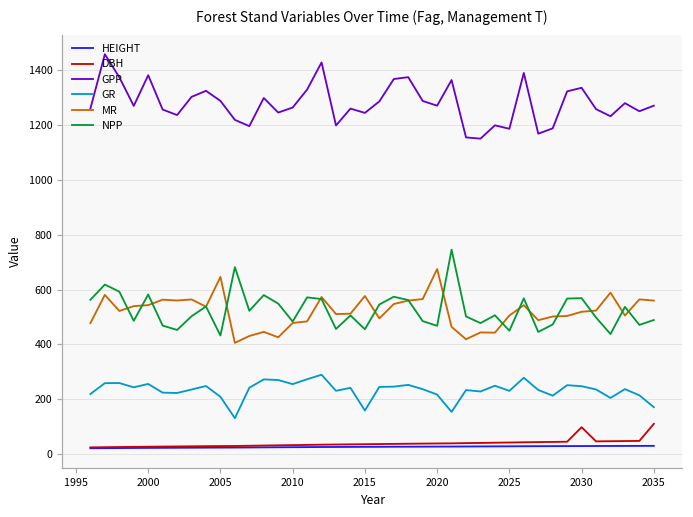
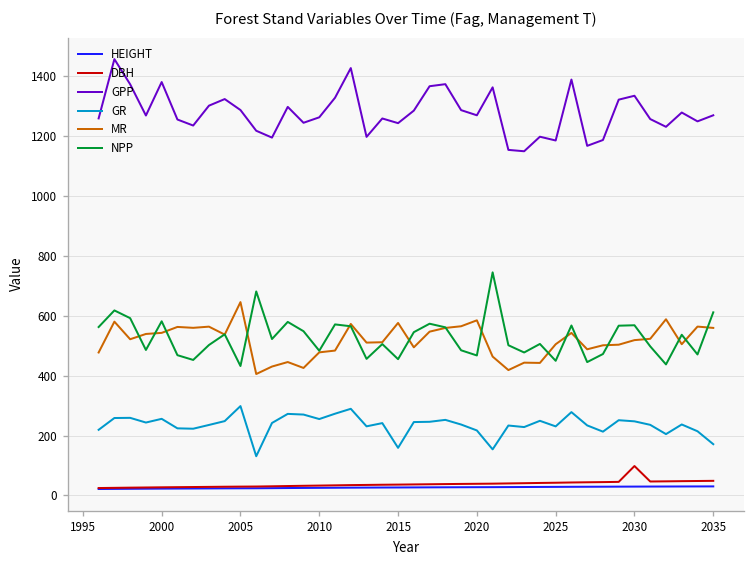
GR, 2005: 210 -> 300
MR, 2020: 670 -> 580
DBH, 2035: 110 -> 50
NPP, 2035: 490 -> 610
